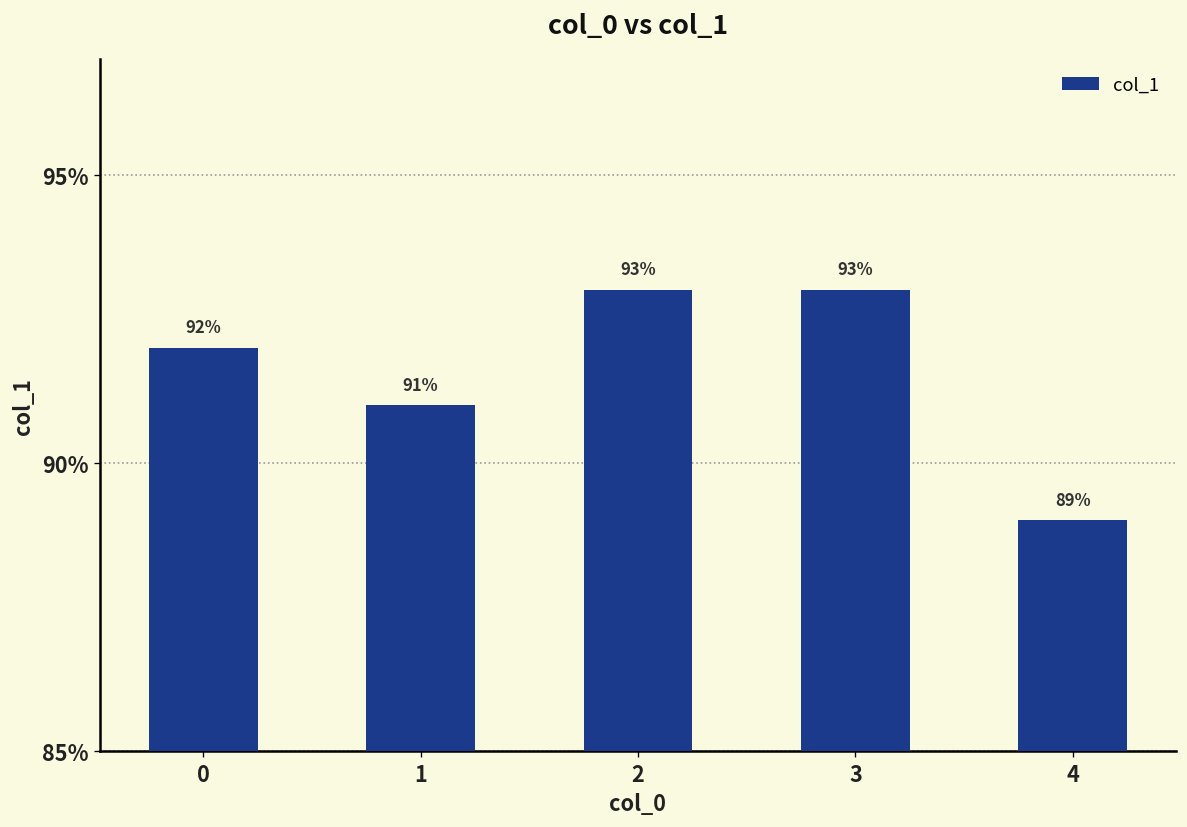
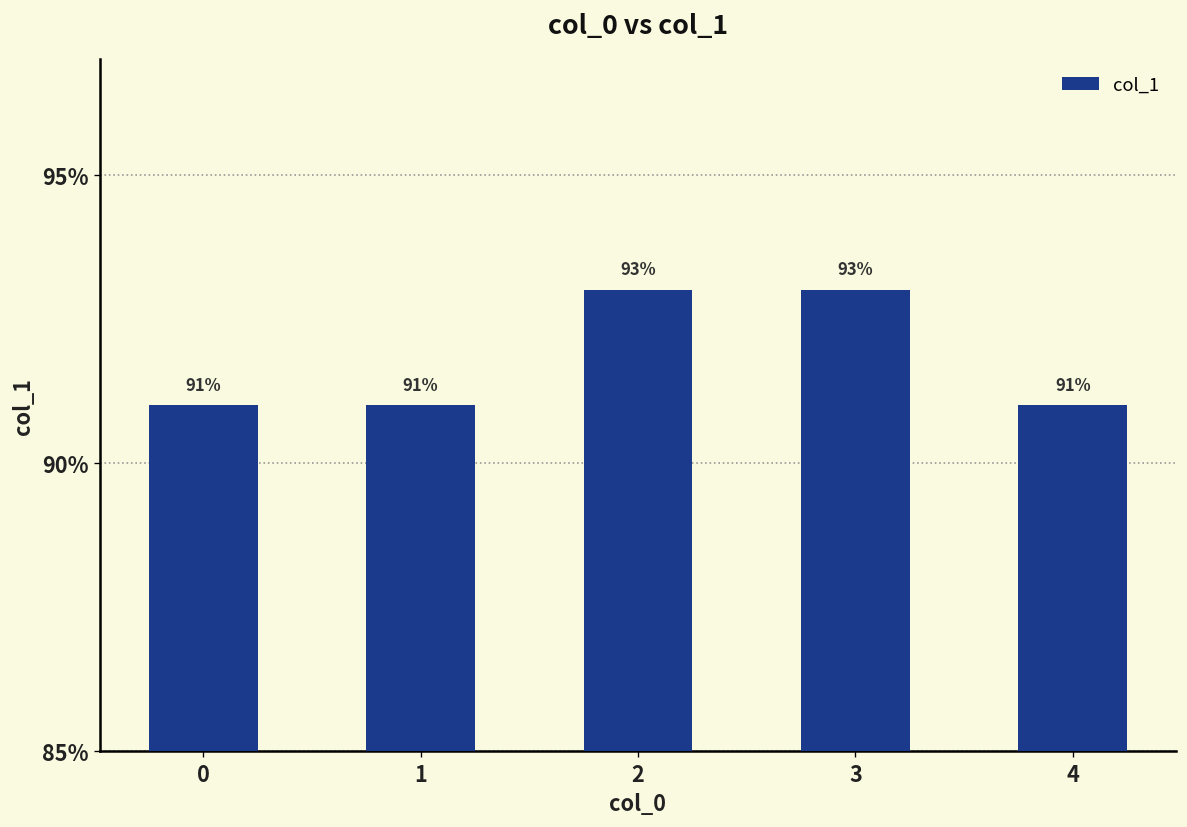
0: 92% -> 91%
4: 89% -> 91%
